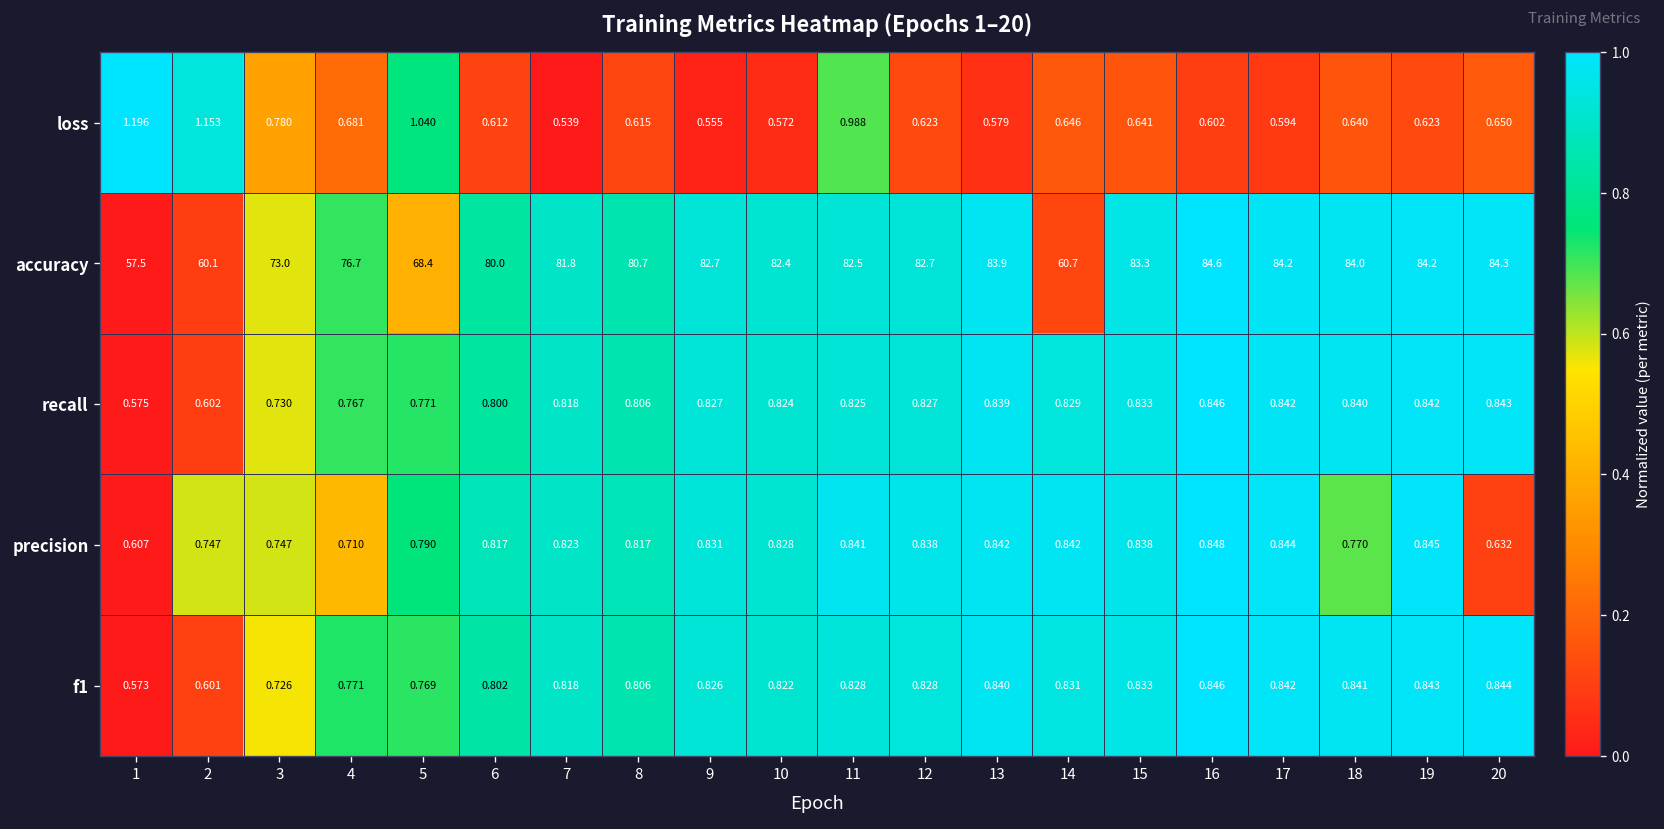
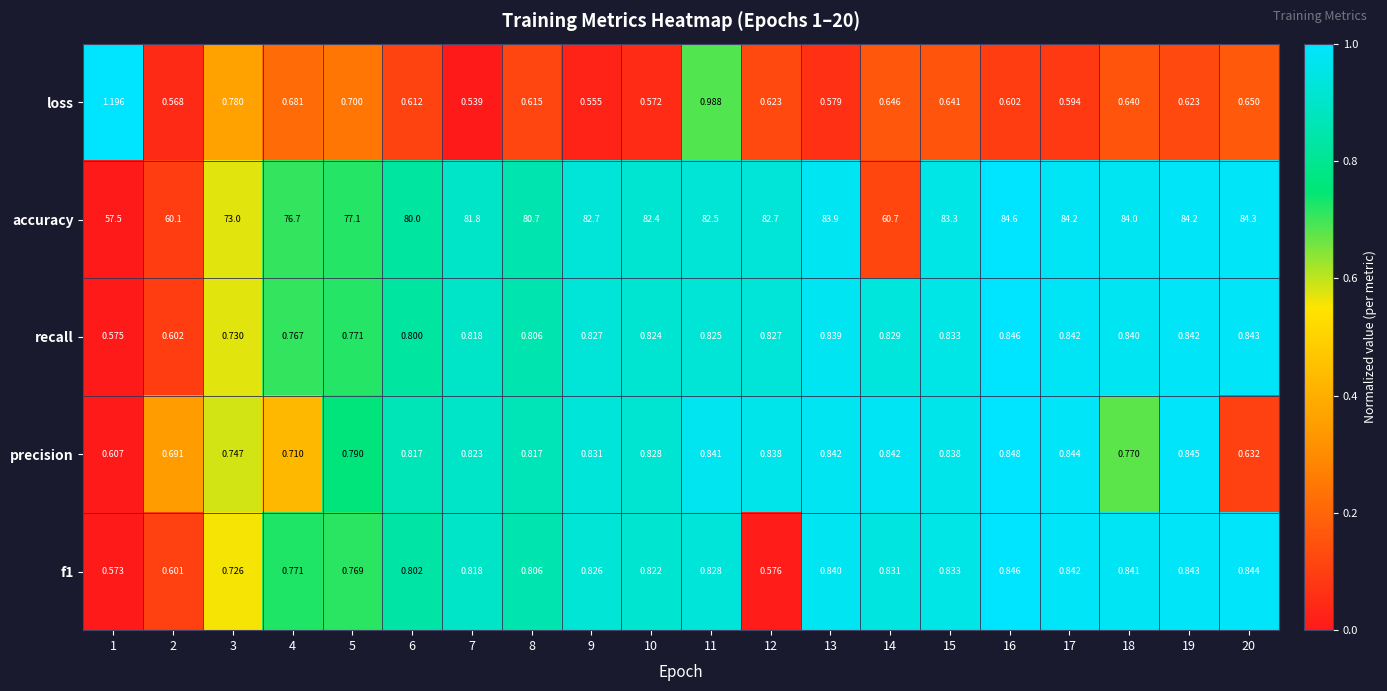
loss, 2: 1.153 -> 0.568
loss, 5: 1.040 -> 0.700
accuracy, 5: 68.4 -> 77.1
precision, 2: 0.747 -> 0.691
f1, 12: 0.828 -> 0.576
